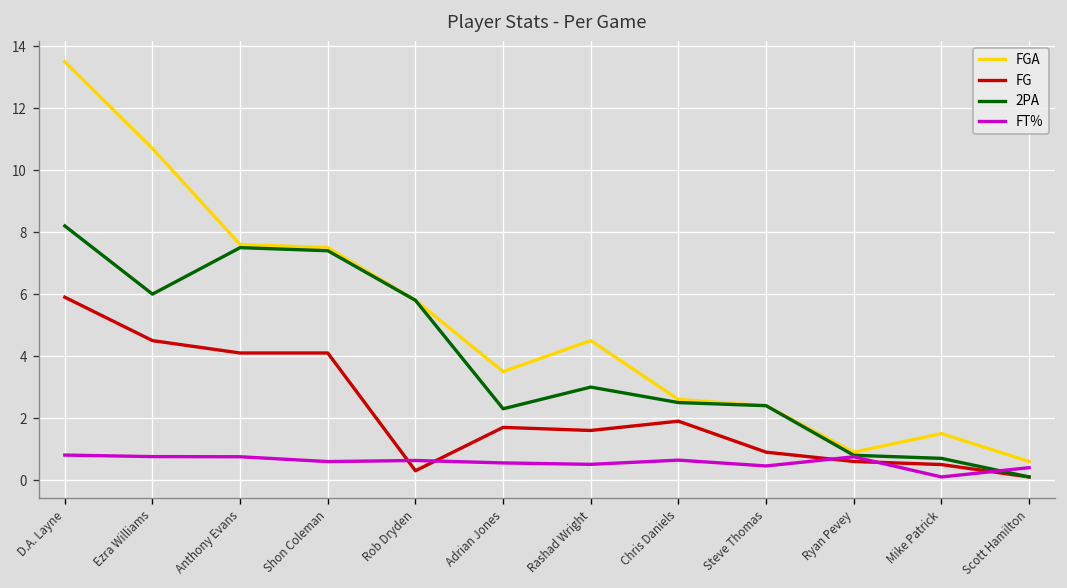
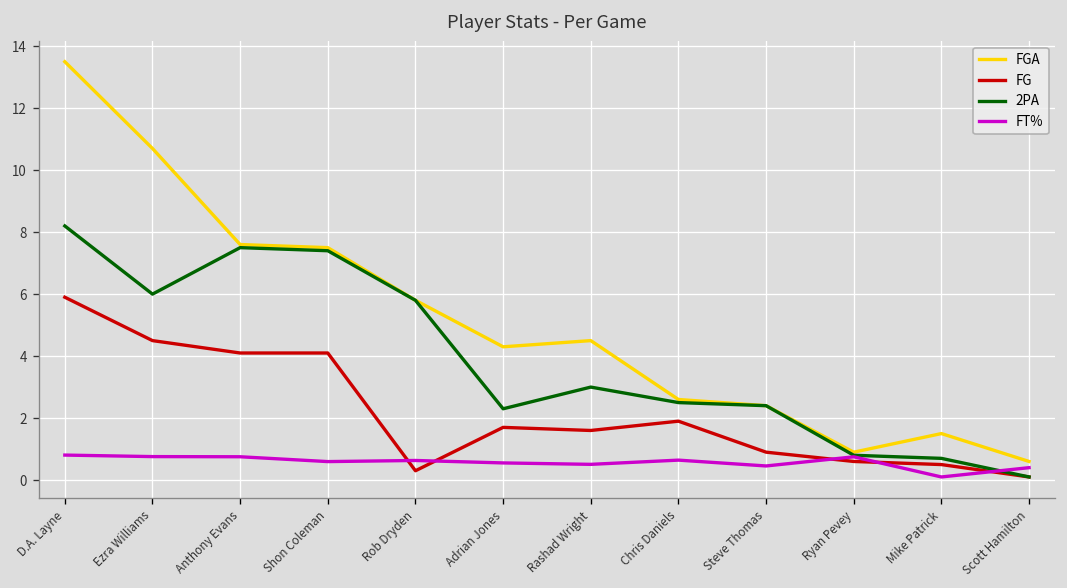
FGA, Adrian Jones: 3.5 -> 4.3
